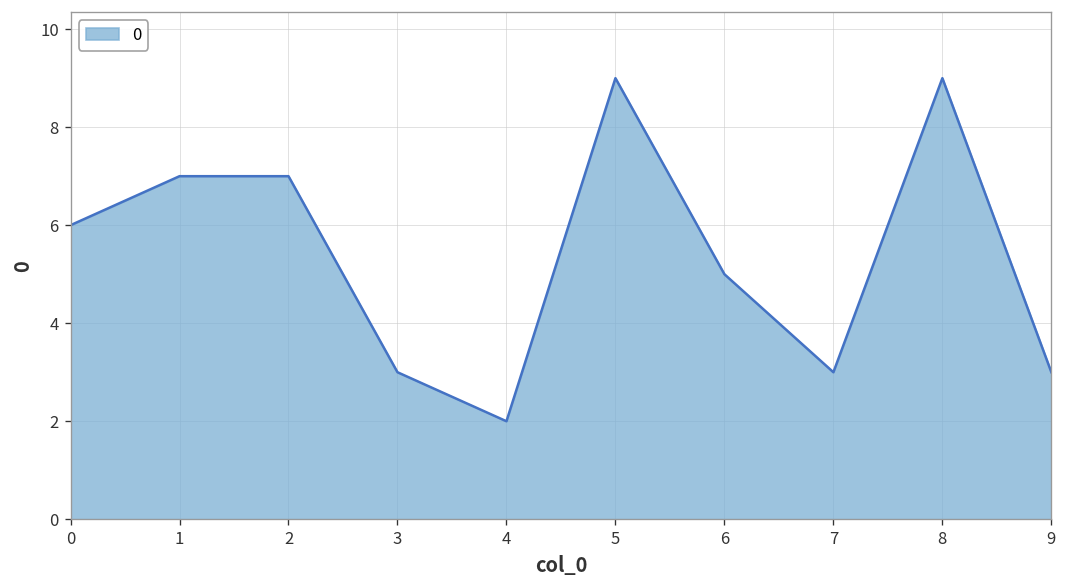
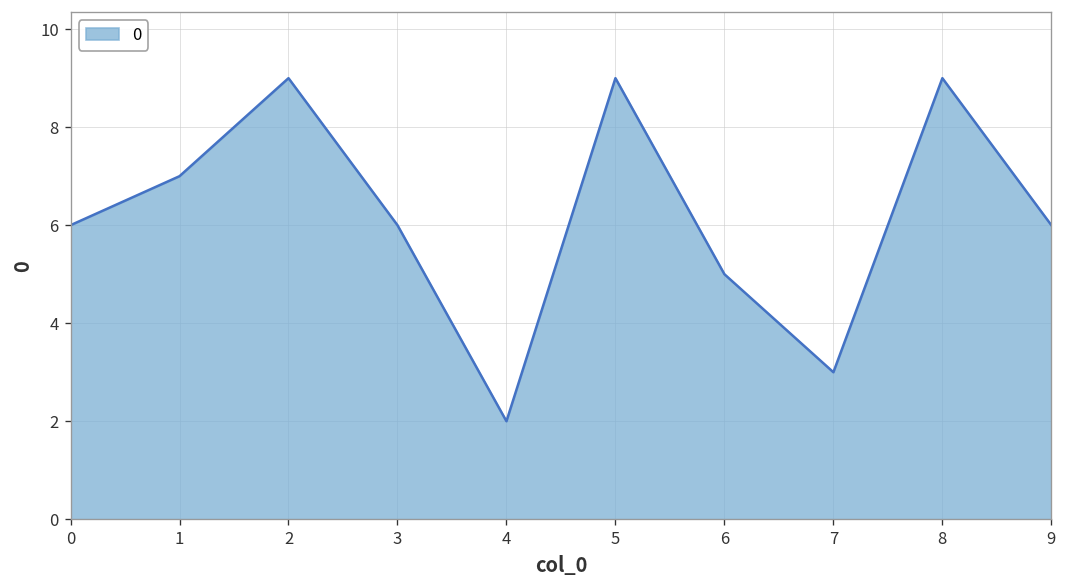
2: 7 -> 9
3: 3 -> 6
9: 3 -> 6
